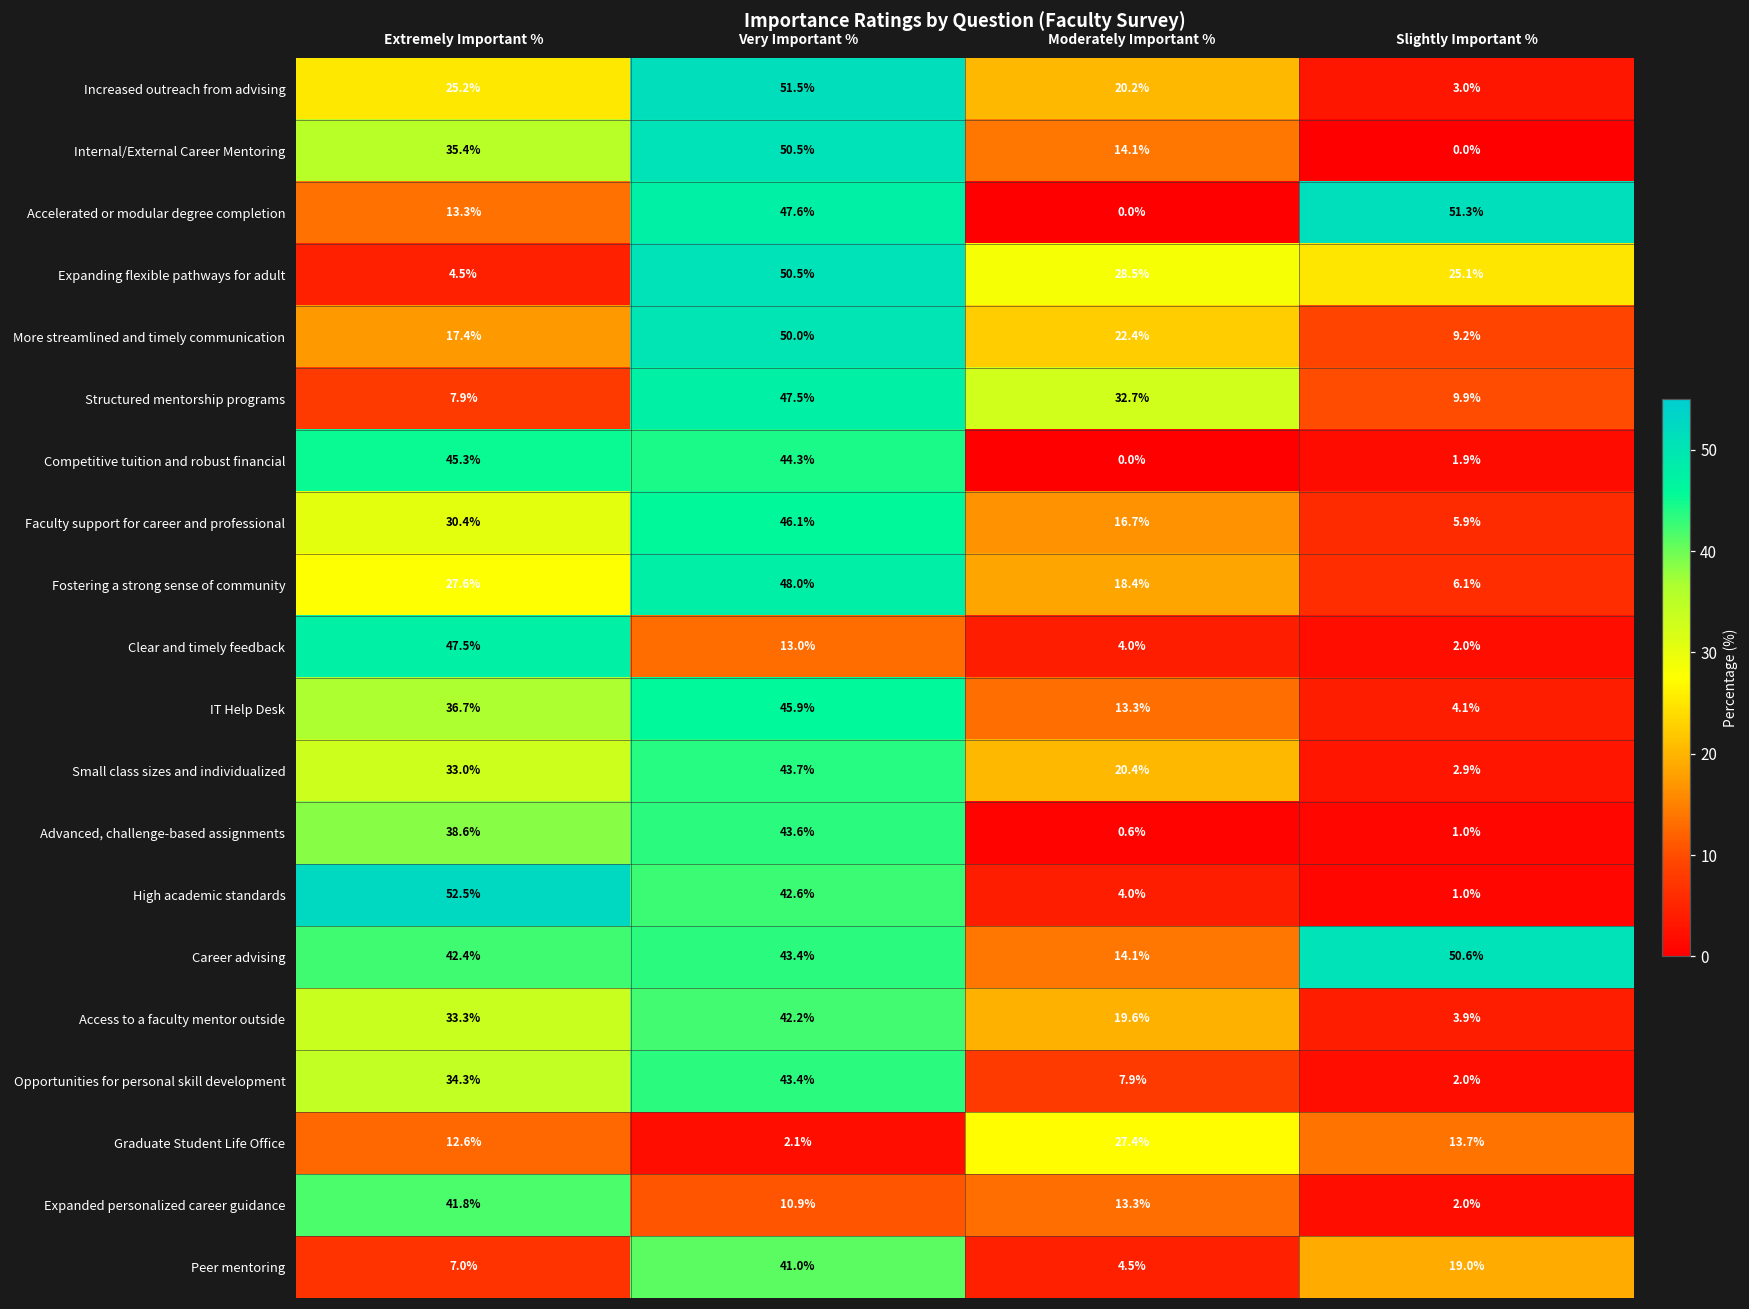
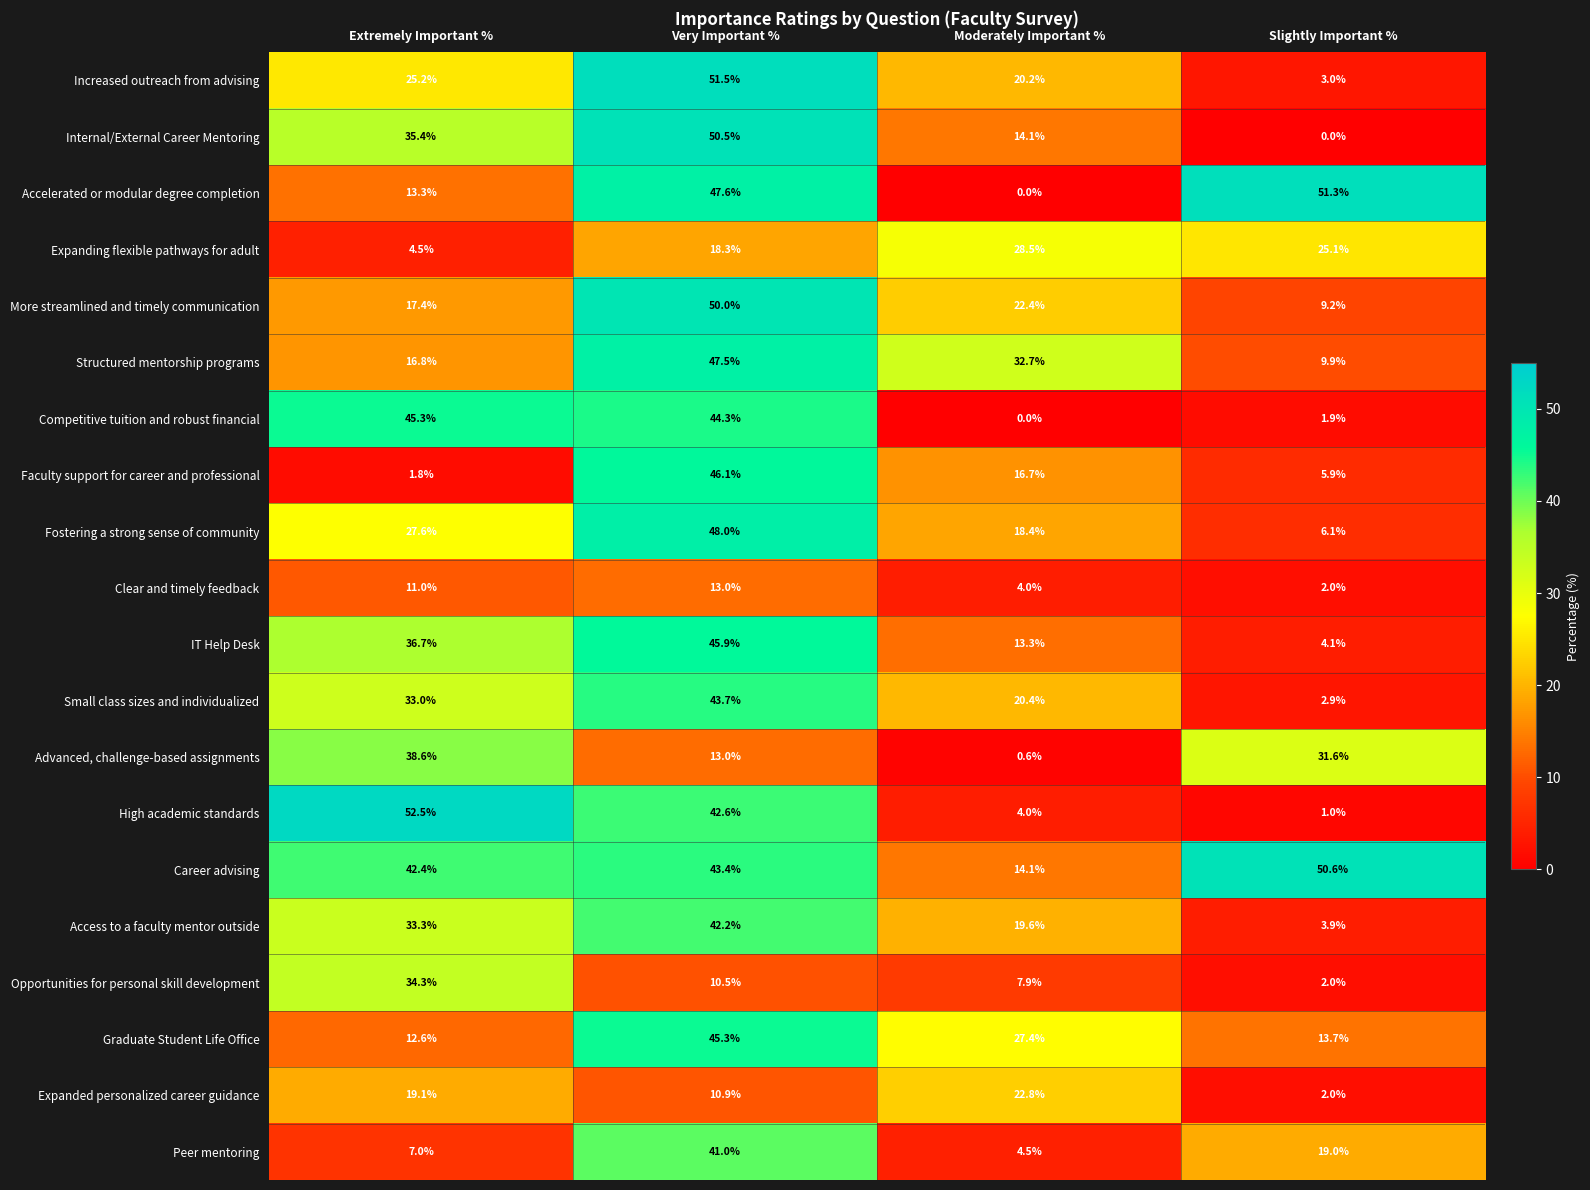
Expanding flexible pathways for adult, Very Important %: 50.5% -> 18.3%
Structured mentorship programs, Extremely Important %: 7.9% -> 16.8%
Faculty support for career and professional, Extremely Important %: 30.4% -> 1.8%
Clear and timely feedback, Extremely Important %: 47.5% -> 11.0%
Advanced, challenge-based assignments, Very Important %: 43.6% -> 13.0%
Advanced, challenge-based assignments, Slightly Important %: 1.0% -> 31.6%
Opportunities for personal skill development, Very Important %: 43.4% -> 10.5%
Graduate Student Life Office, Very Important %: 2.1% -> 45.3%
Expanded personalized career guidance, Extremely Important %: 41.8% -> 19.1%
Expanded personalized career guidance, Moderately Important %: 13.3% -> 22.8%
